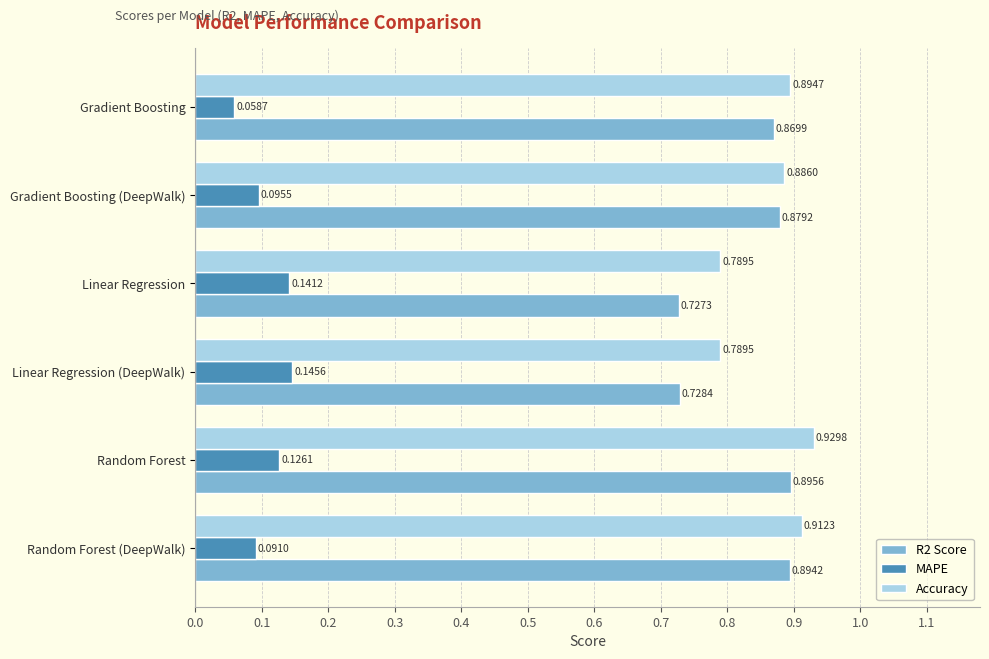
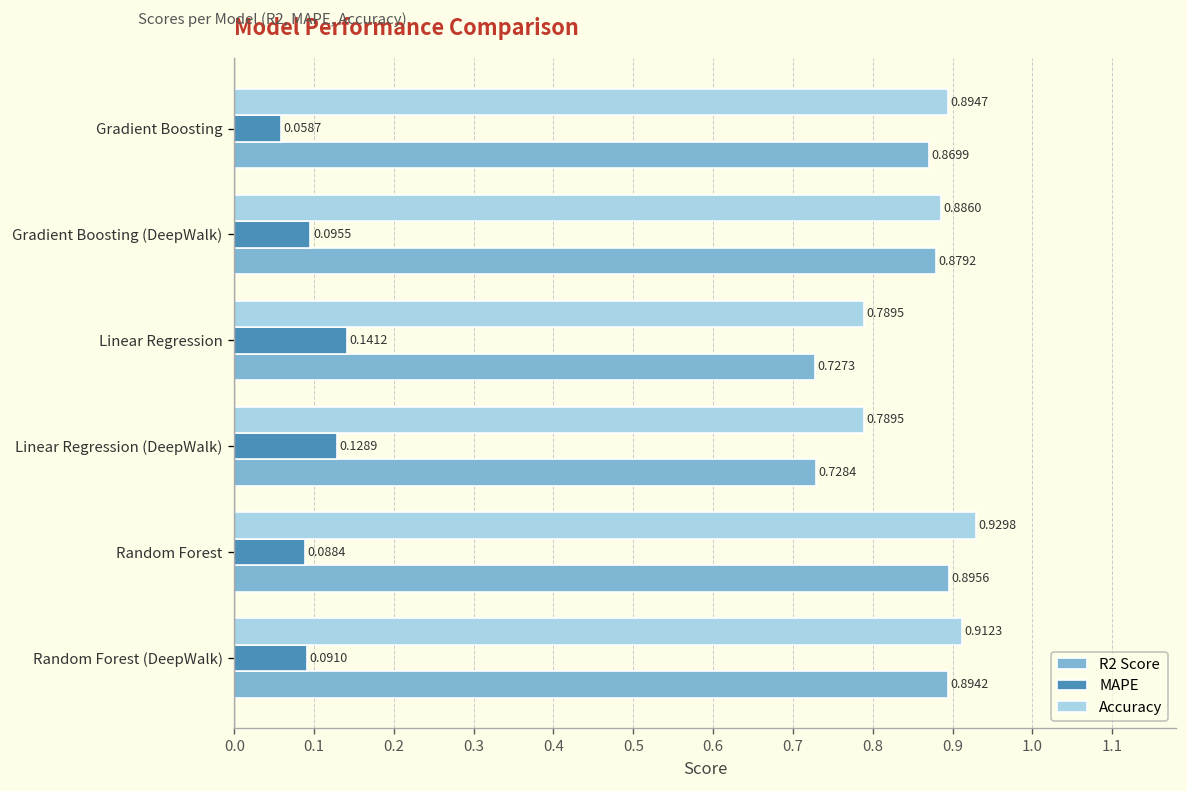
MAPE, Linear Regression (DeepWalk): 0.1456 -> 0.1289
MAPE, Random Forest: 0.1261 -> 0.0884
